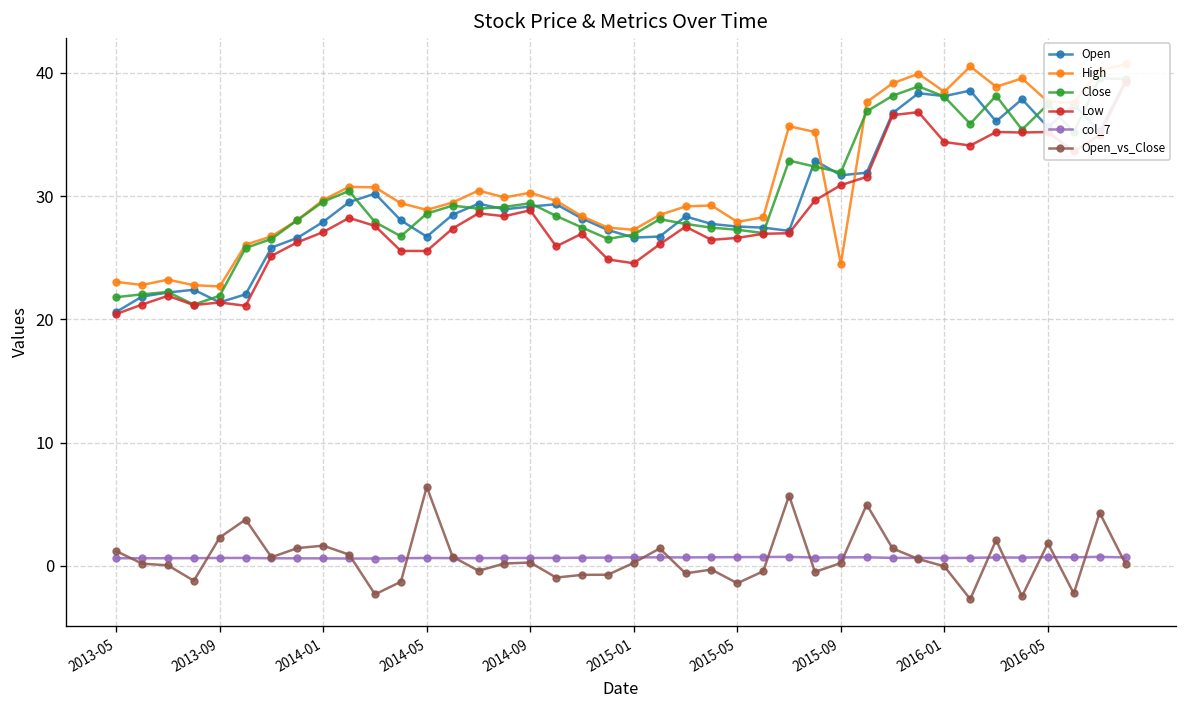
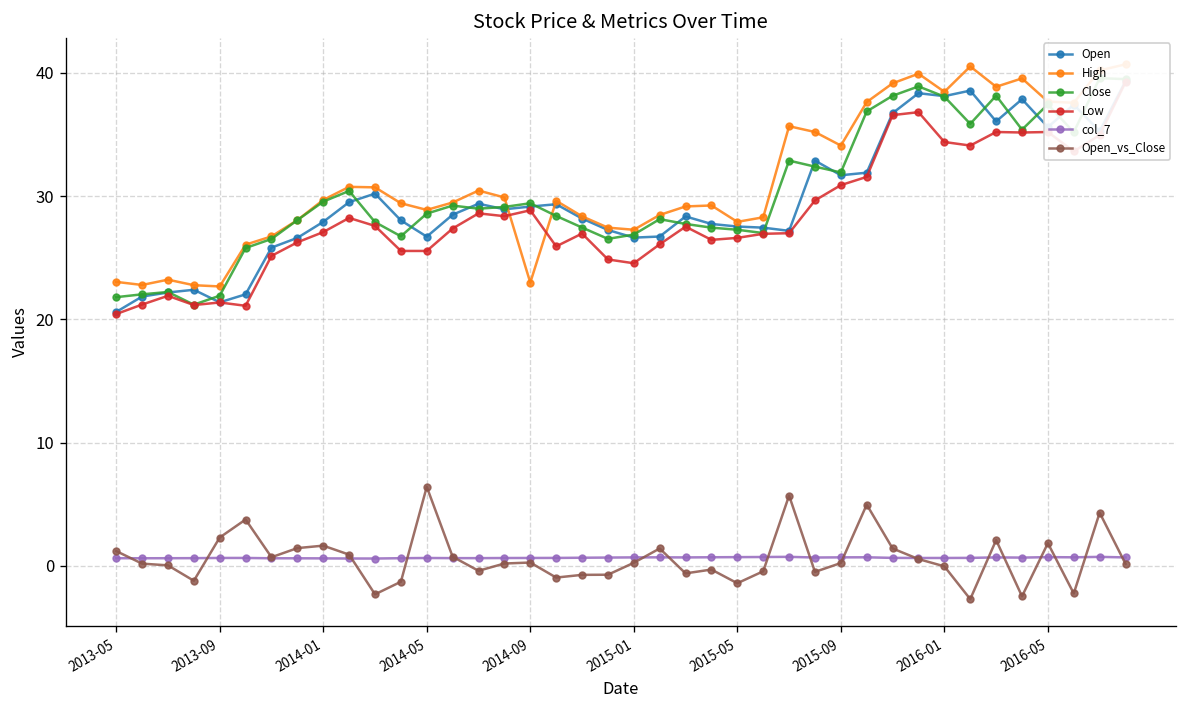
High, 2014-09: 30.3 -> 23.0
High, 2015-09: 24.5 -> 34.1
